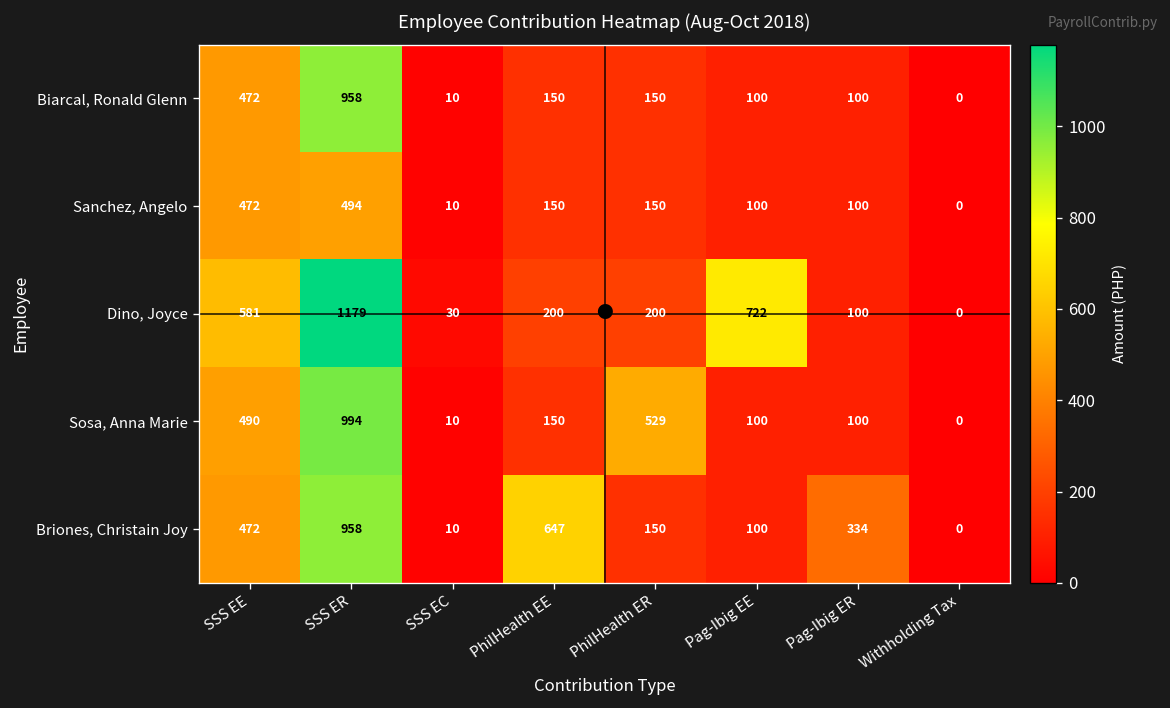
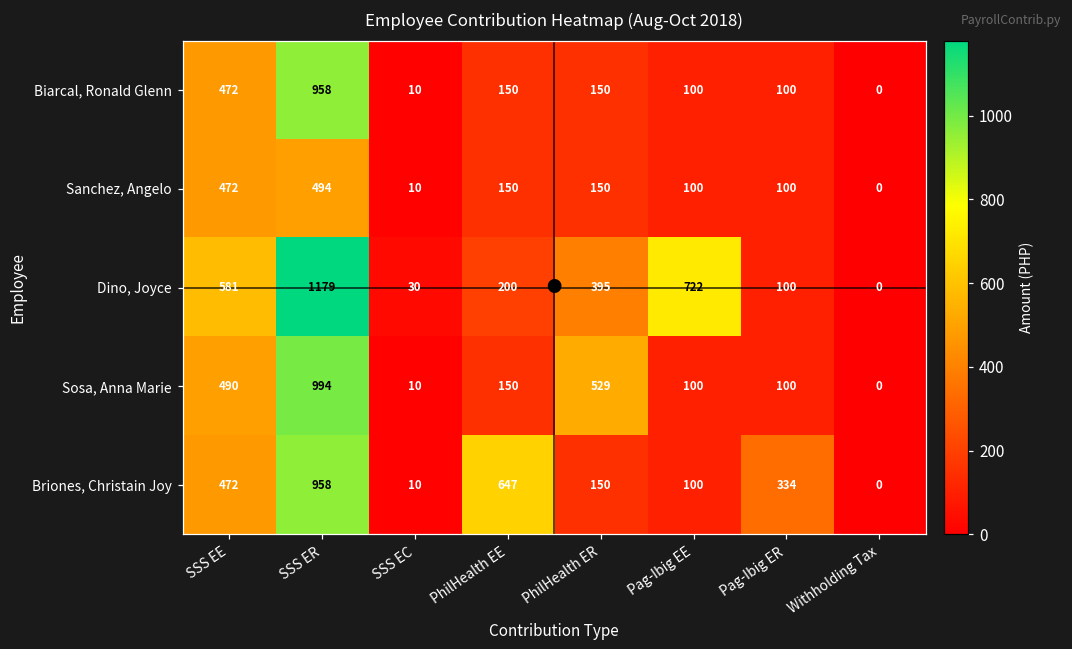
Dino, Joyce, PhilHealth ER: 200 -> 395
